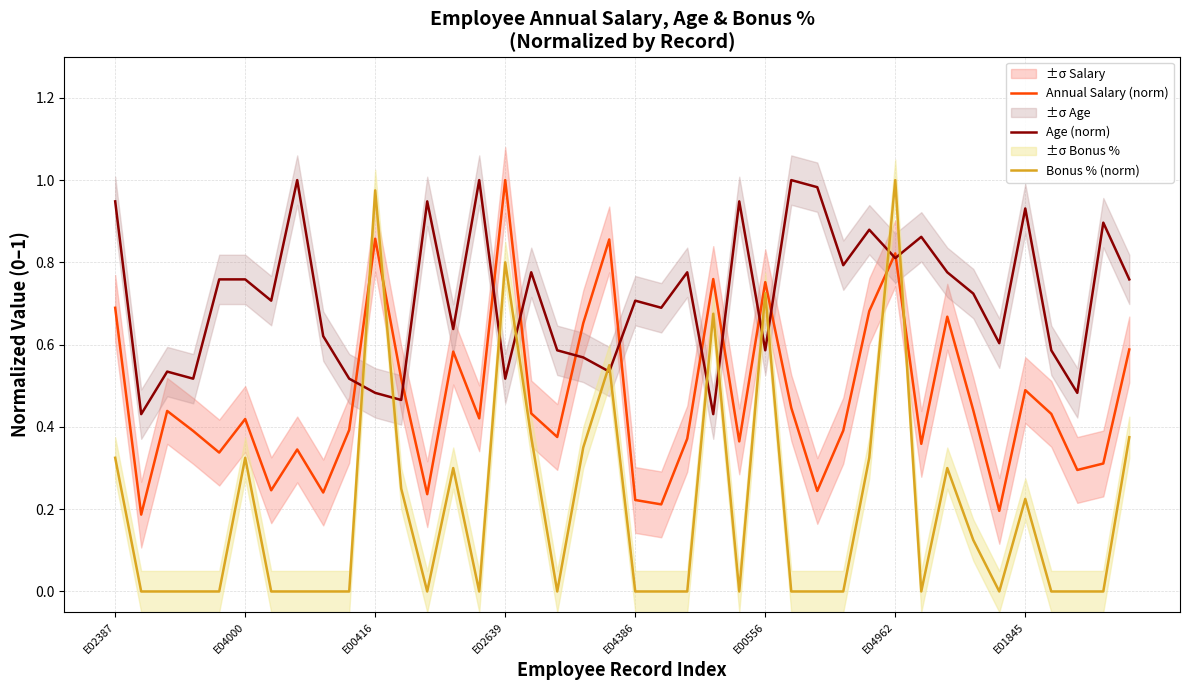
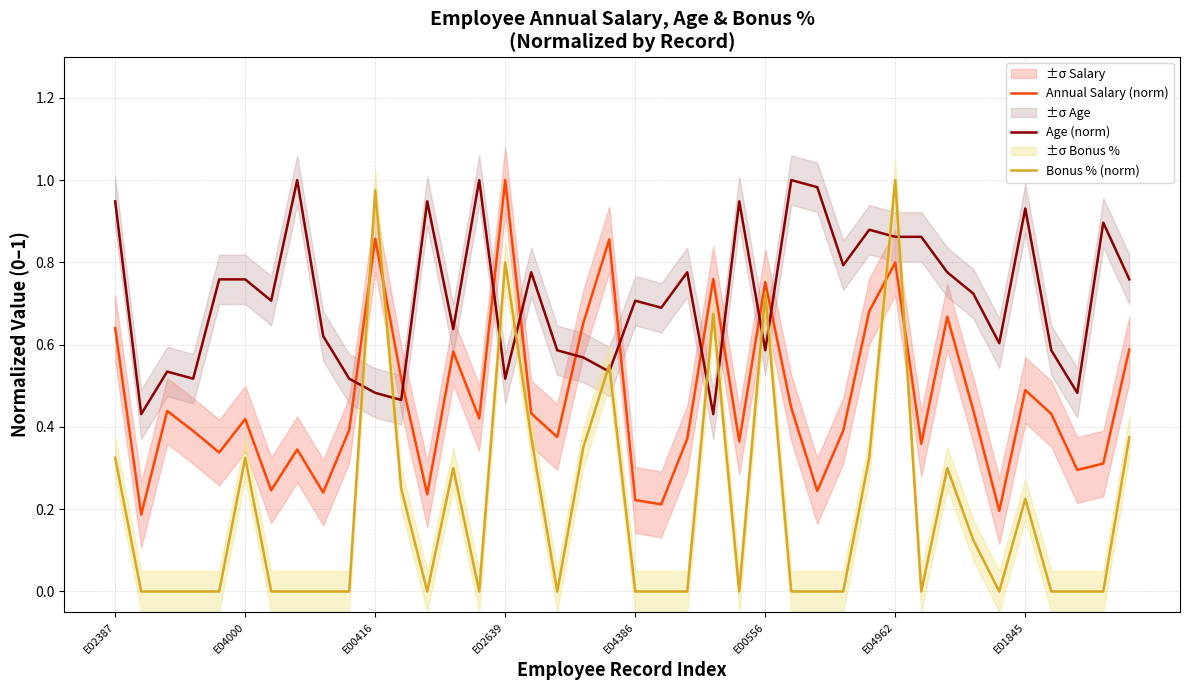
Annual Salary (norm), E02387: 0.69 -> 0.64
Annual Salary (norm), E04962: 0.82 -> 0.80
Age (norm), E04962: 0.81 -> 0.86
